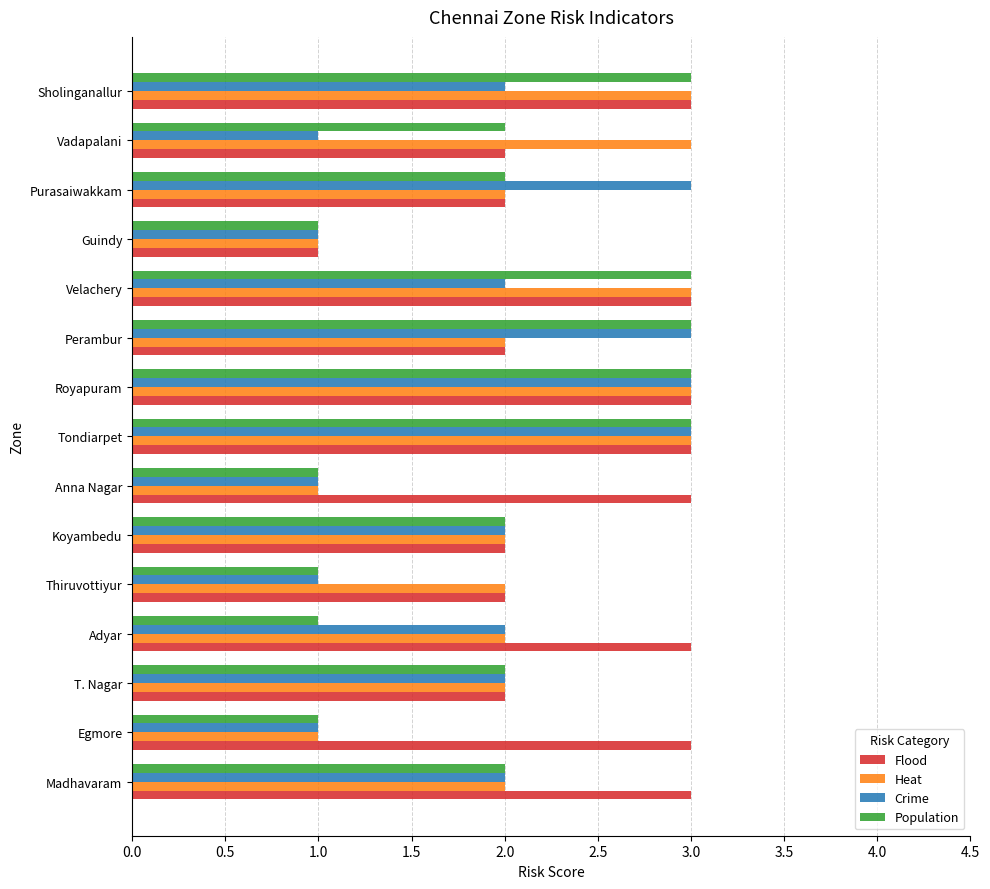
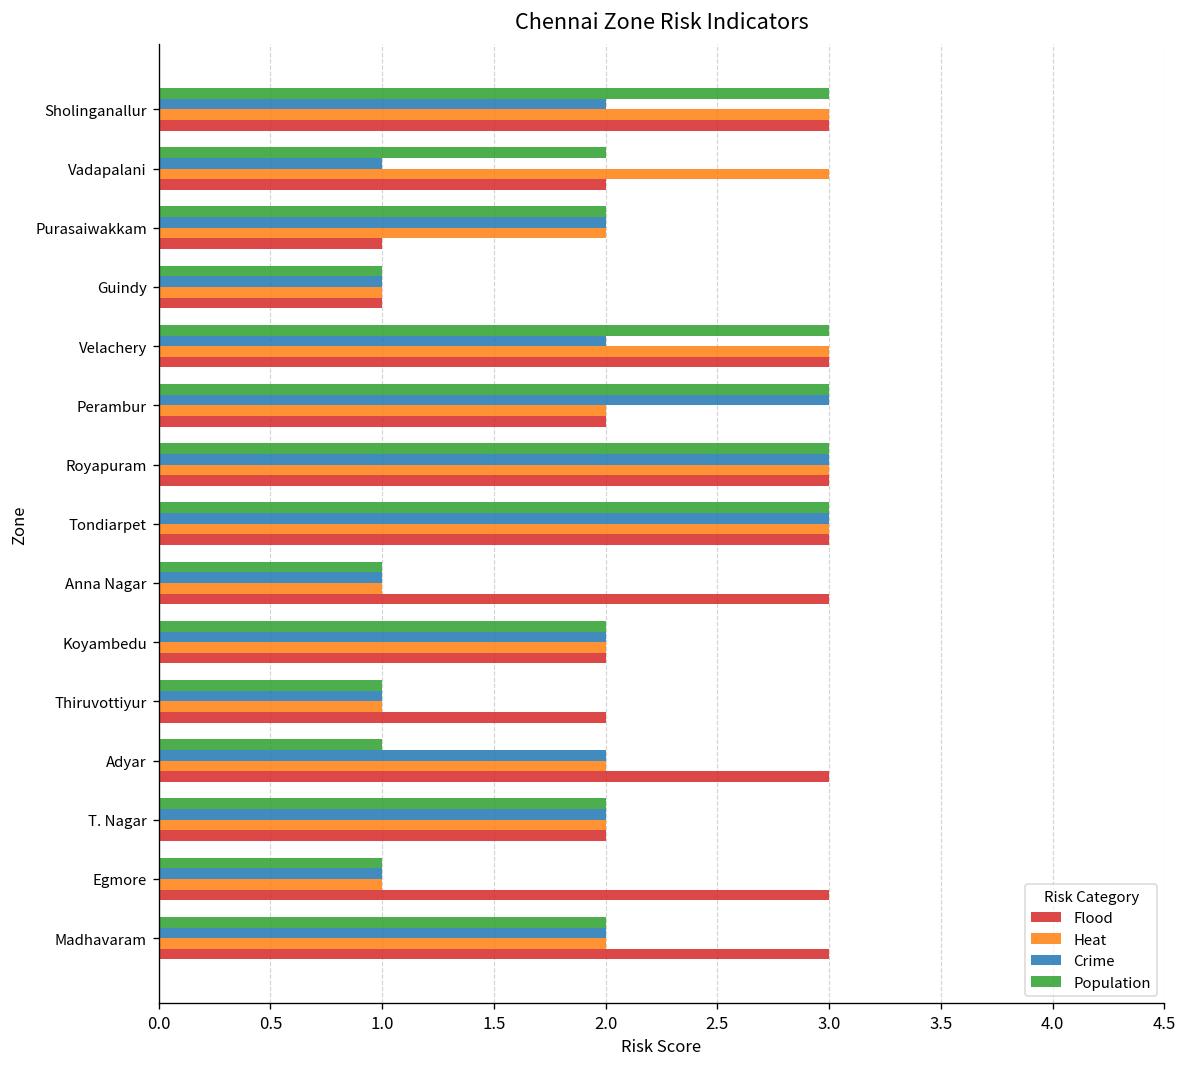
Crime, Purasaiwakkam: 3 -> 2
Flood, Purasaiwakkam: 2 -> 1
Heat, Thiruvottiyur: 2 -> 1
